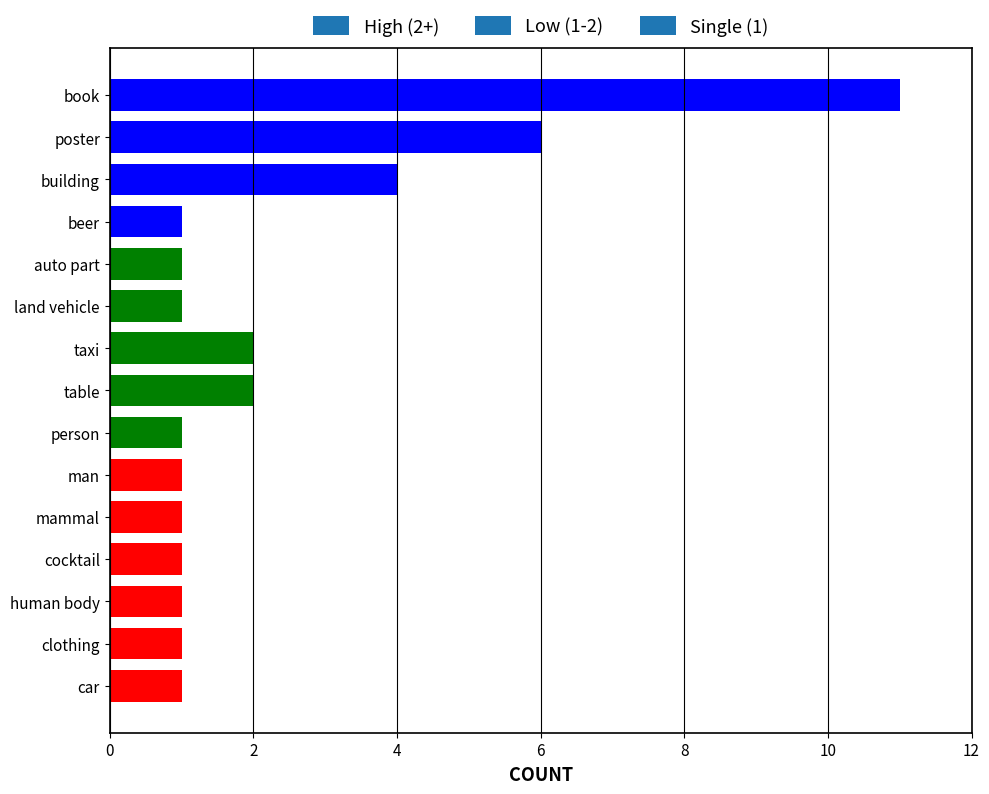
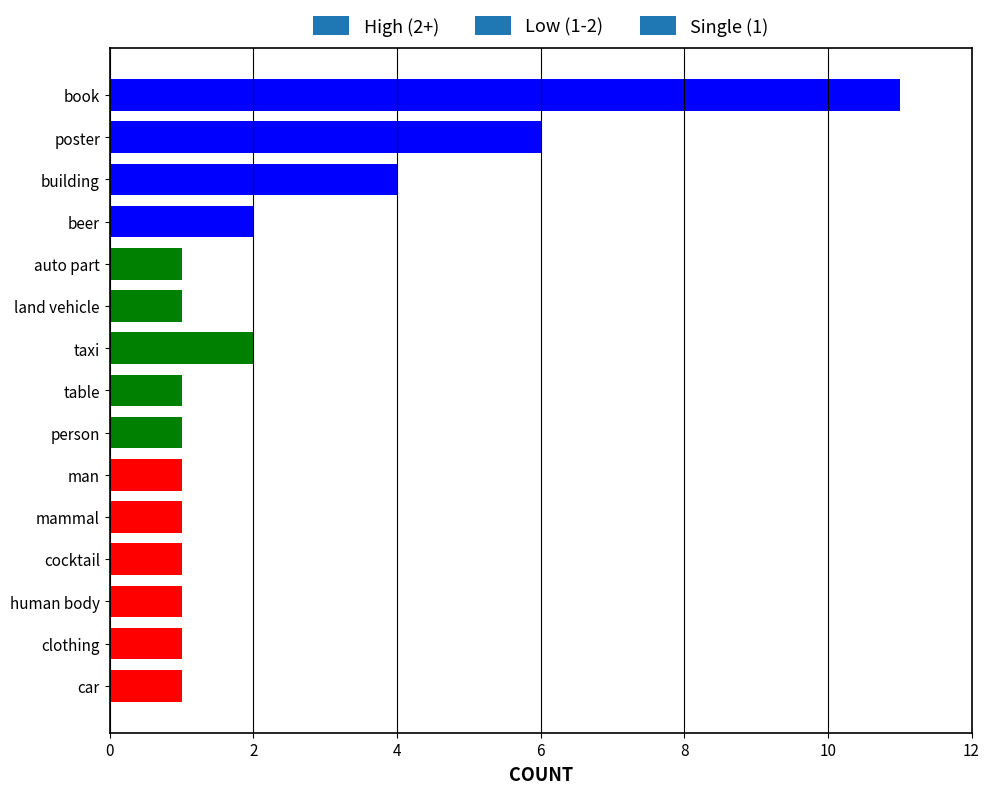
beer: 1 -> 2
table: 2 -> 1
